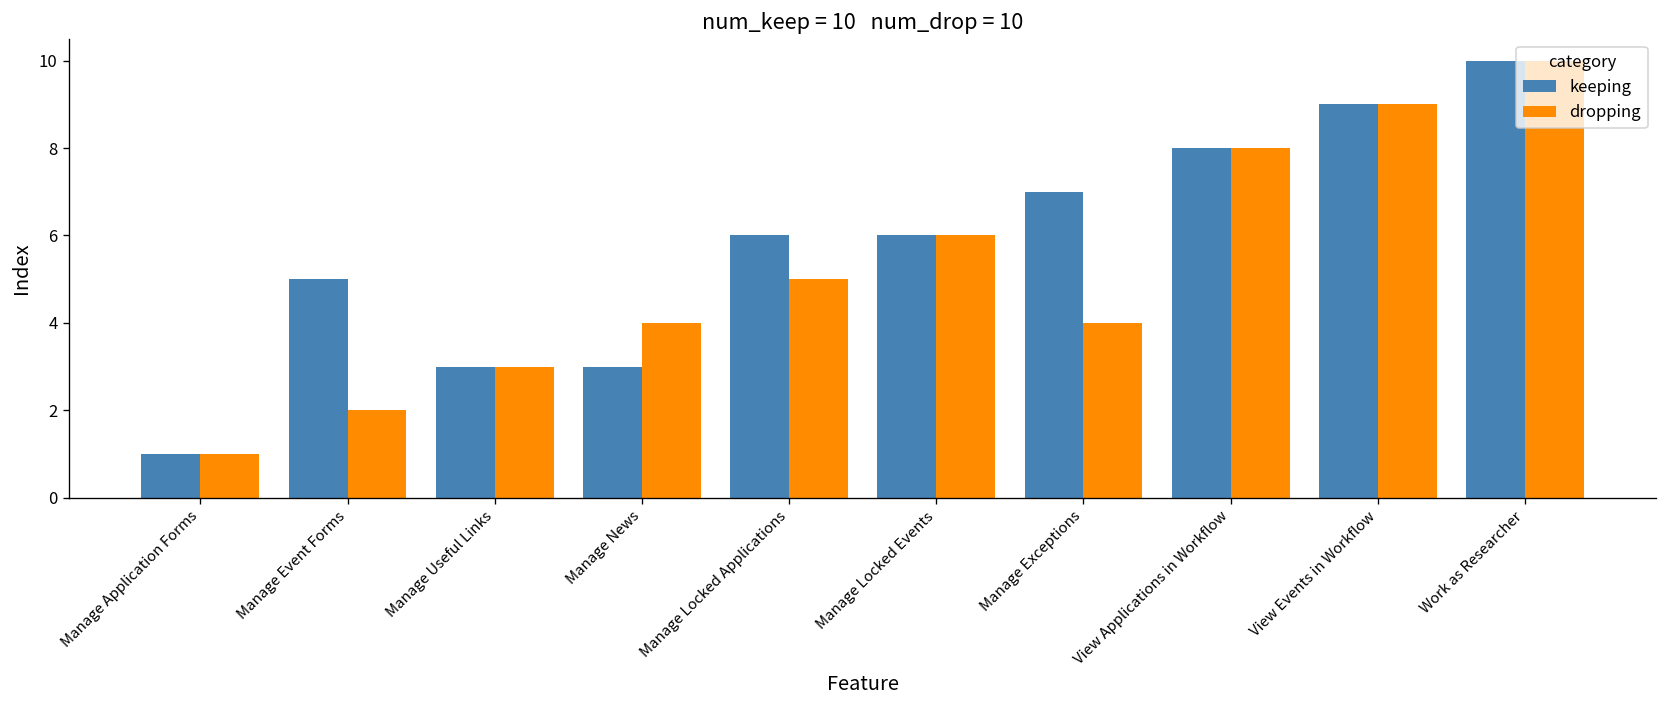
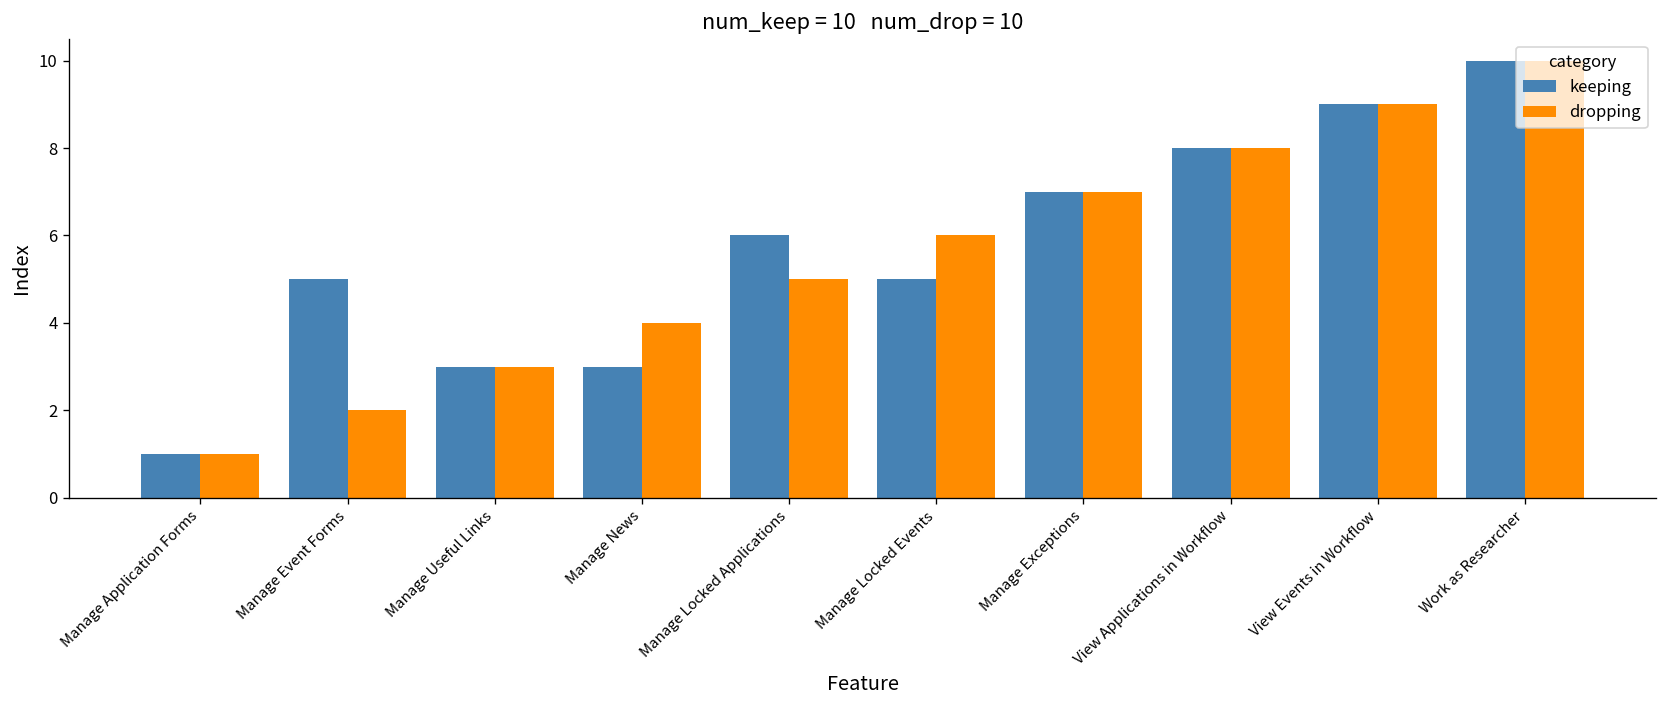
keeping, Manage Locked Events: 6 -> 5
dropping, Manage Exceptions: 4 -> 7
